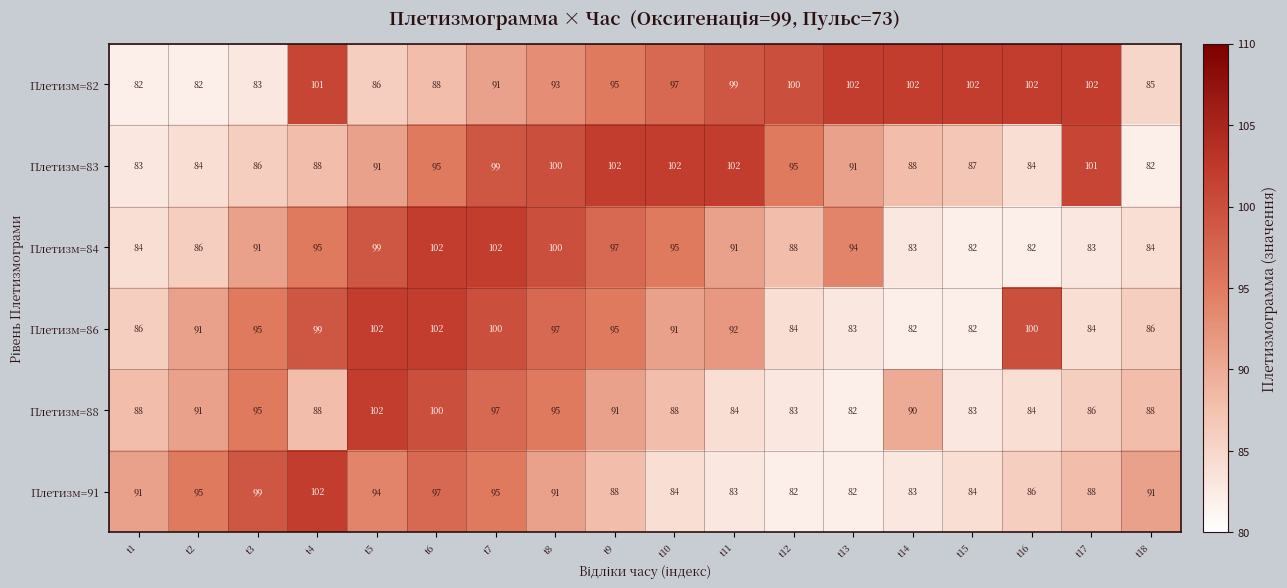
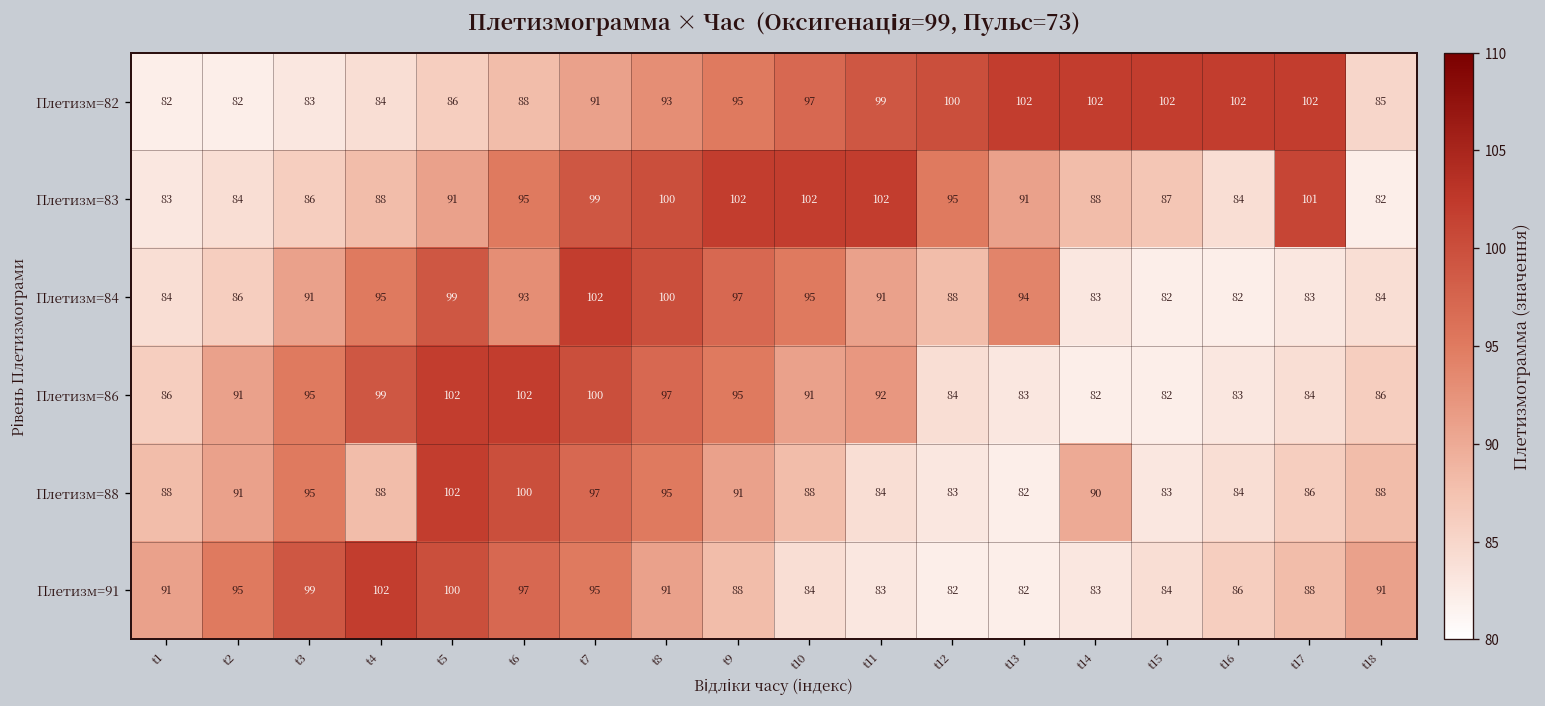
Плетизм=82, t4: 101 -> 84
Плетизм=84, t6: 102 -> 93
Плетизм=86, t16: 100 -> 83
Плетизм=91, t5: 94 -> 100
